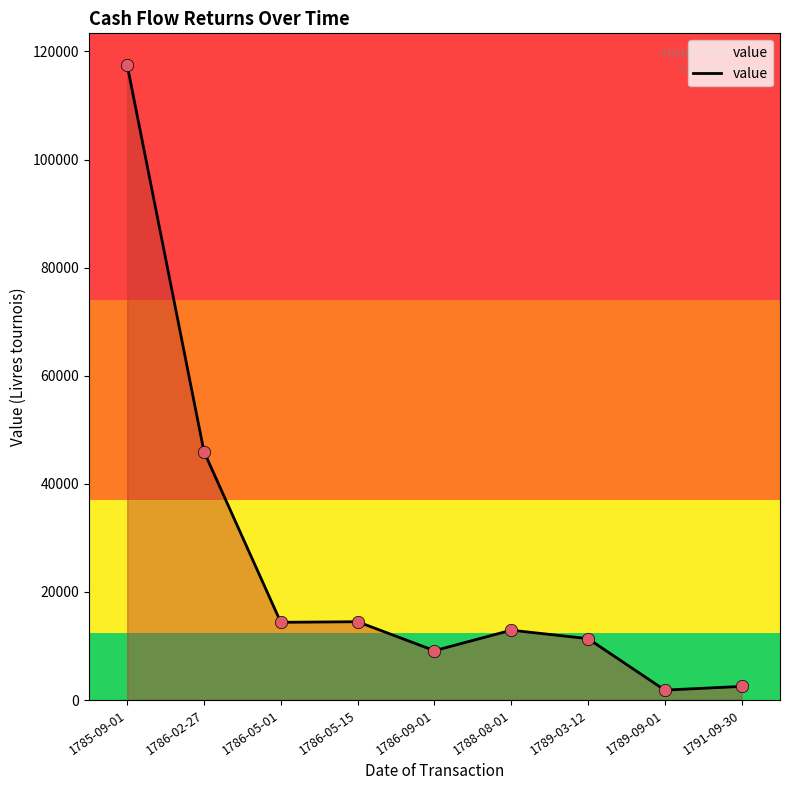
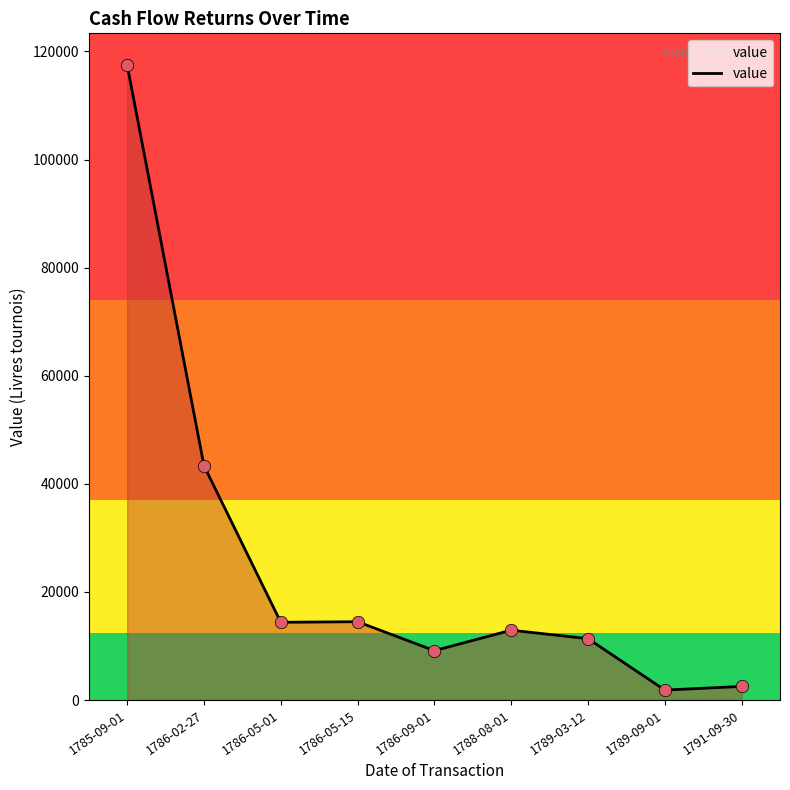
1786-02-27: 46000 -> 43000
